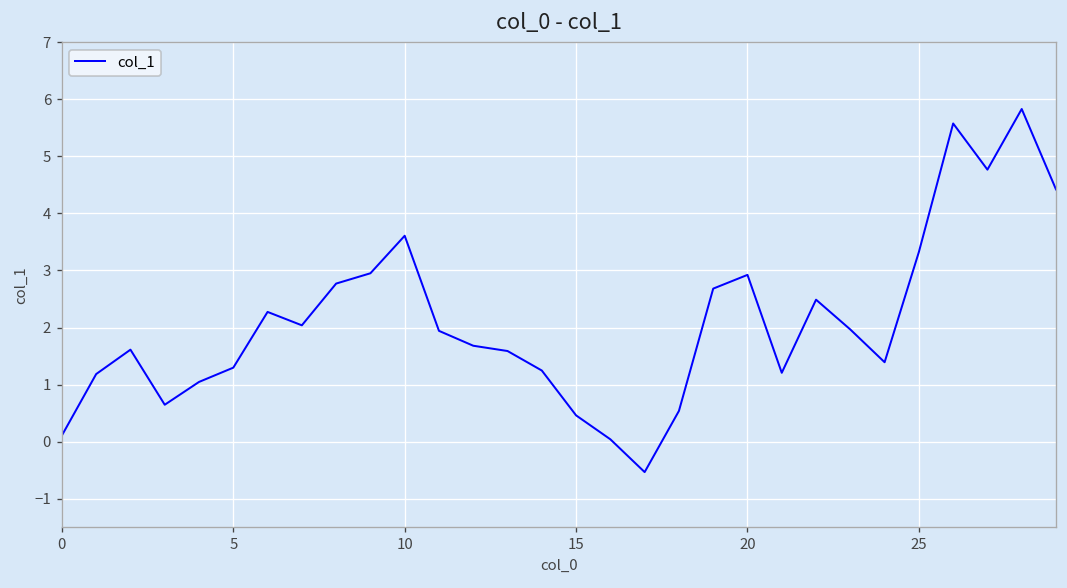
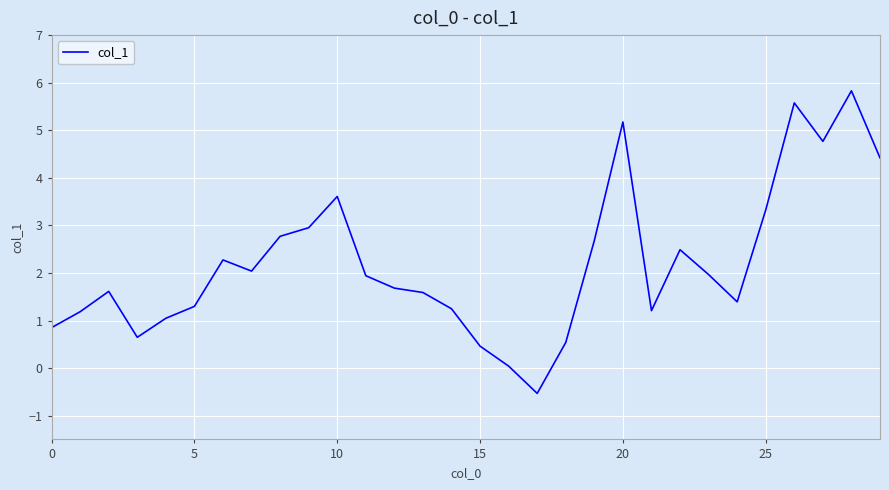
0: 0.1 -> 0.9
20: 2.9 -> 5.2
